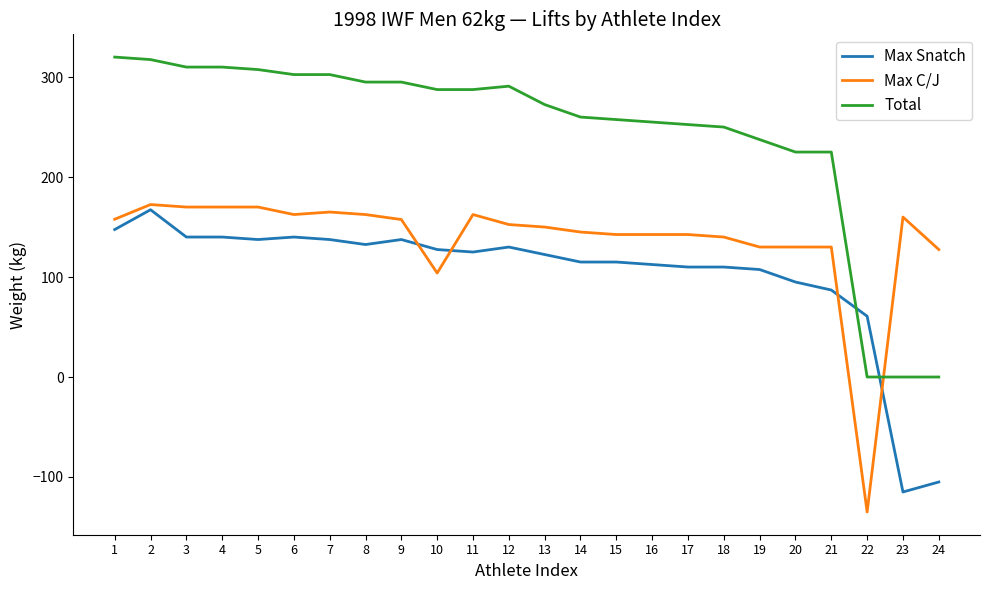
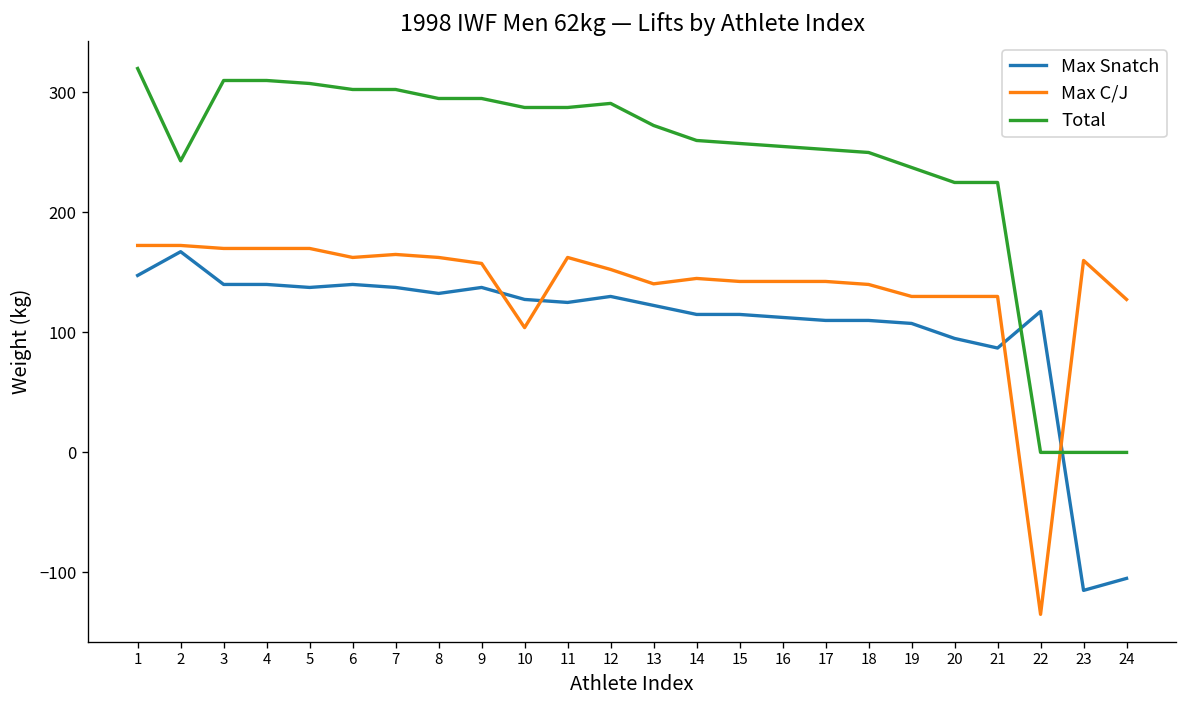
Max C/J, 1: 160 -> 170
Total, 2: 320 -> 240
Max C/J, 13: 150 -> 140
Max Snatch, 22: 60 -> 120
